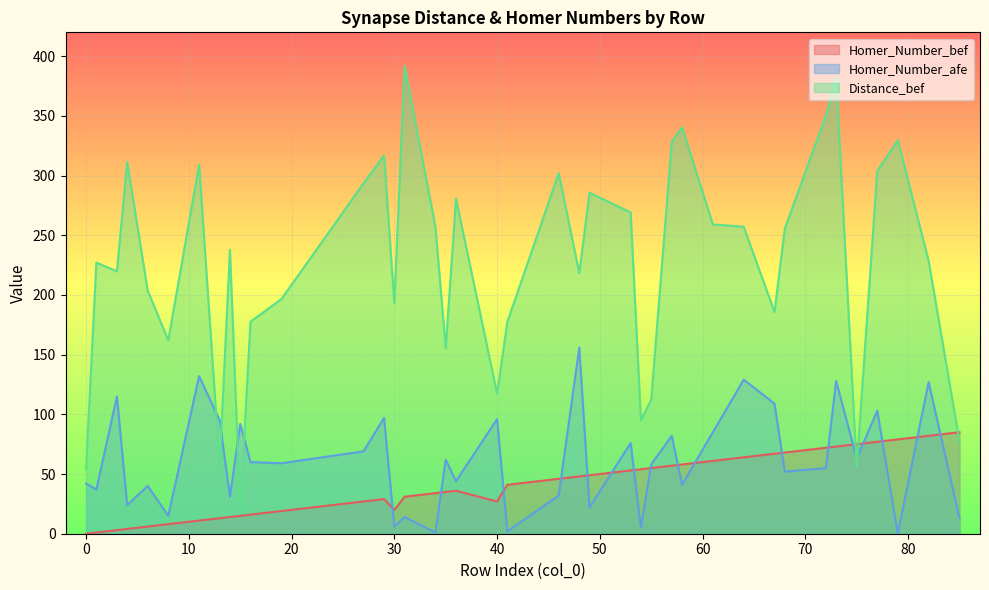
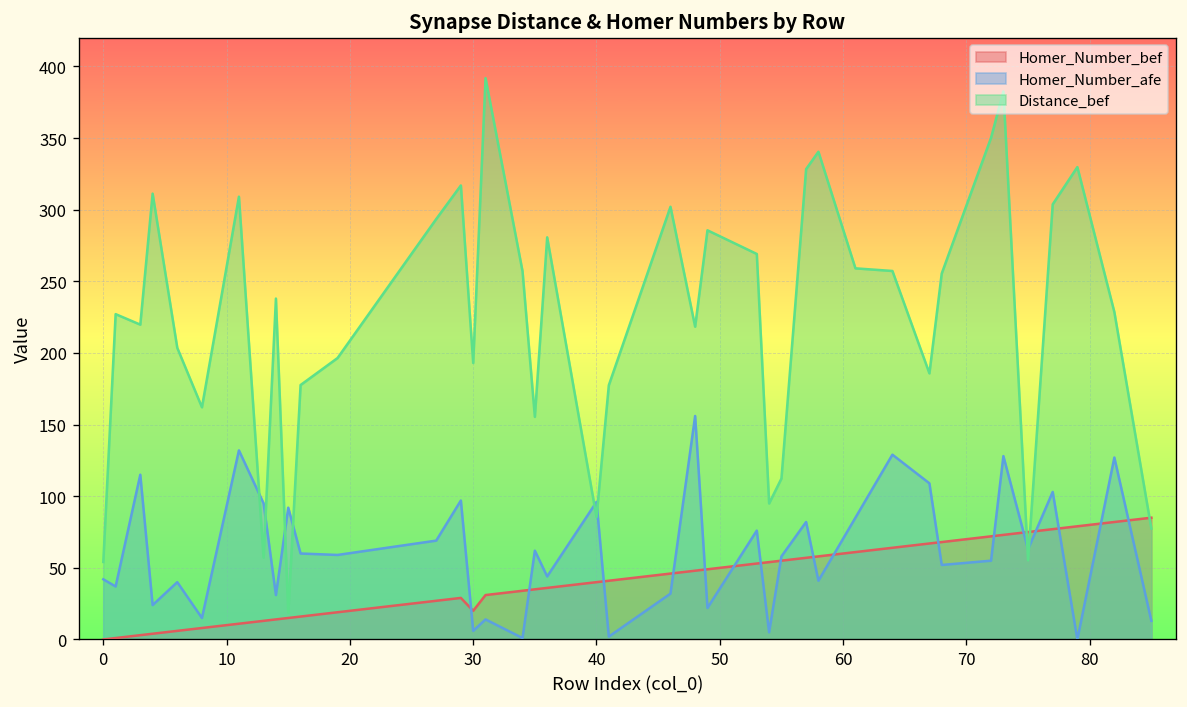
Homer_Number_bef, 40: 27 -> 40
Distance_bef, 40: 117 -> 85
